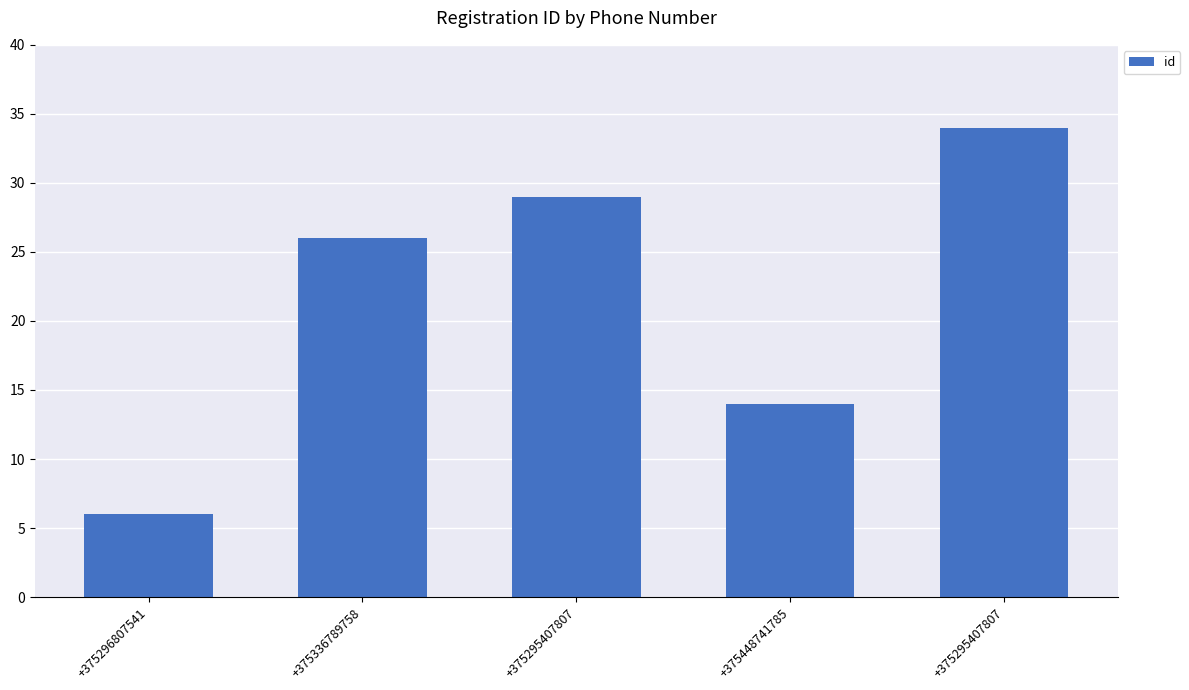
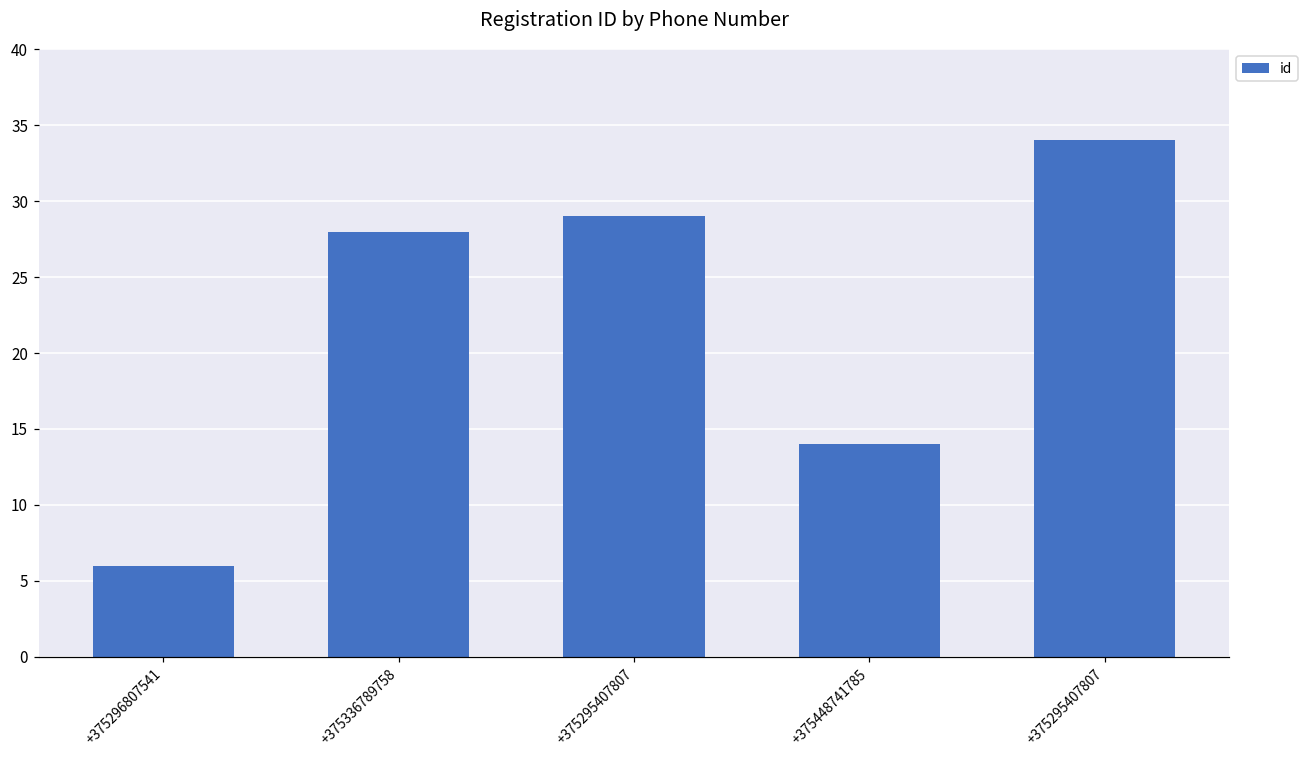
+375336789758: 26 -> 28
